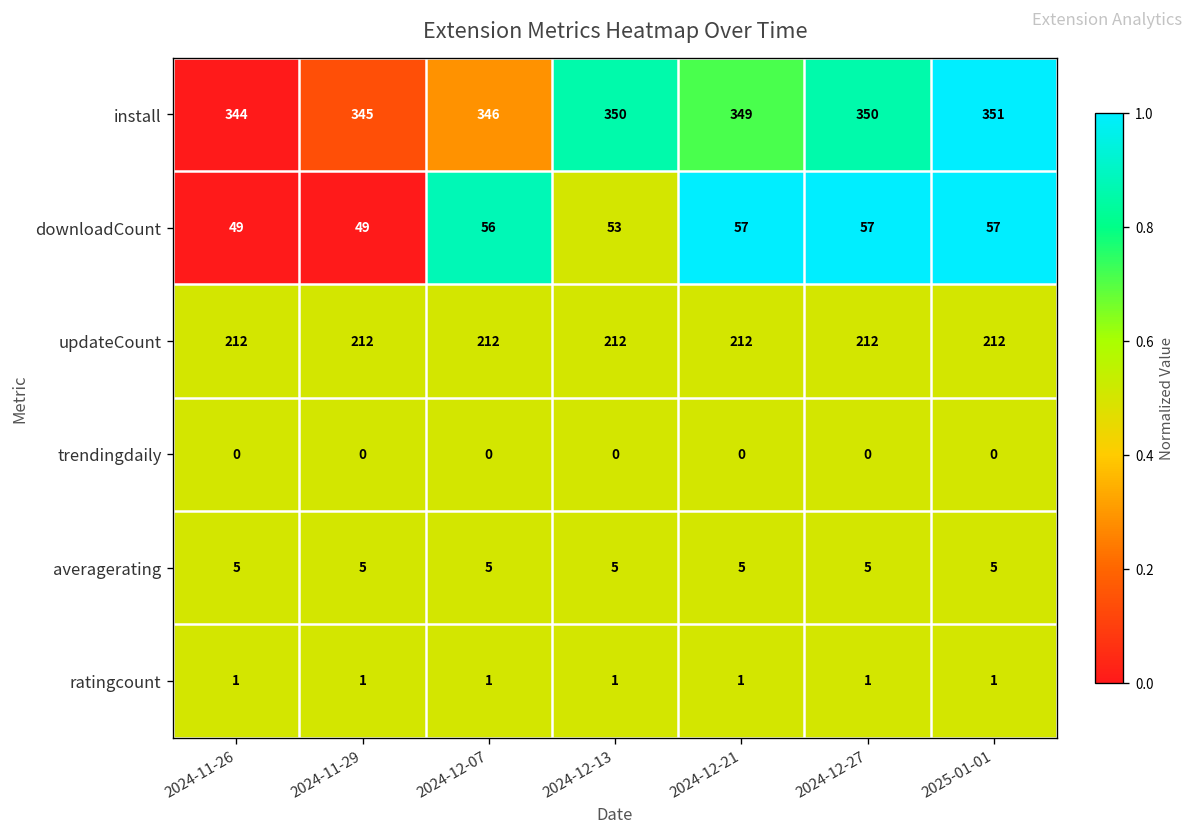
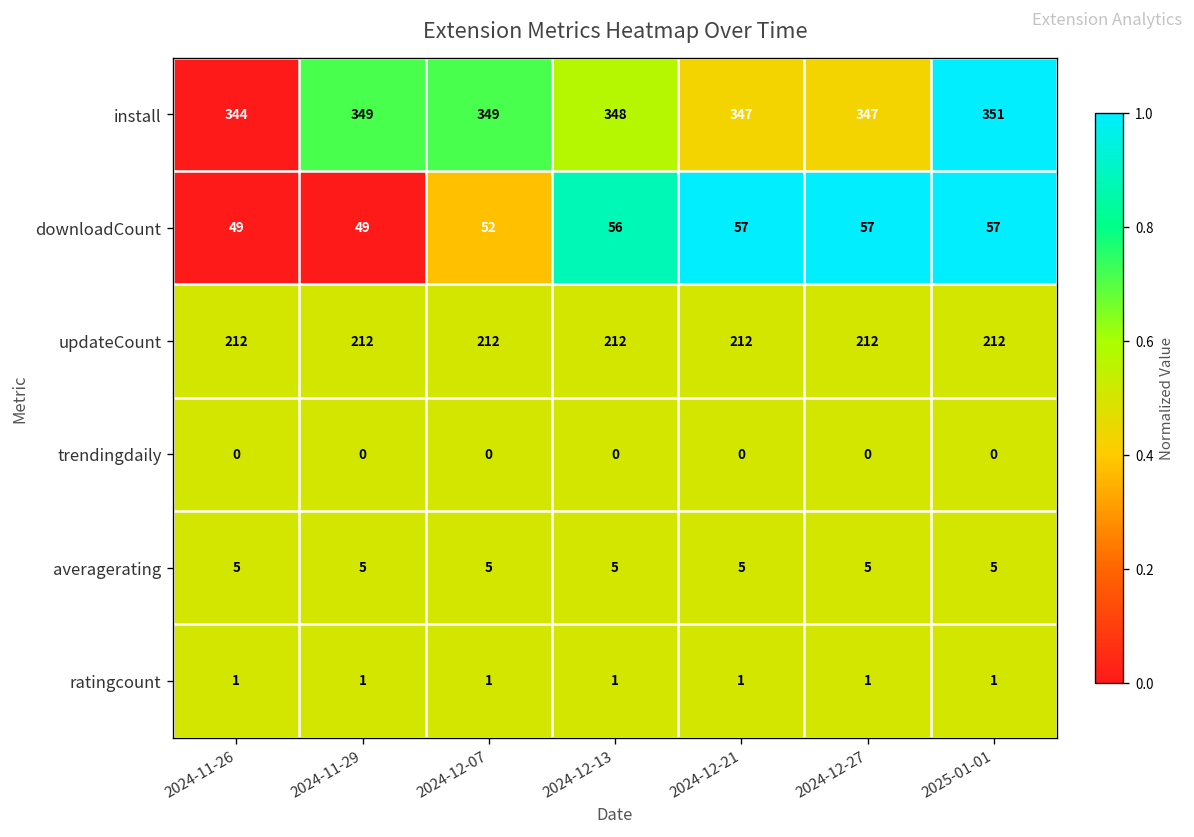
install, 2024-11-29: 345 -> 349
install, 2024-12-07: 346 -> 349
install, 2024-12-13: 350 -> 348
install, 2024-12-21: 349 -> 347
install, 2024-12-27: 350 -> 347
downloadCount, 2024-12-07: 56 -> 52
downloadCount, 2024-12-13: 53 -> 56
